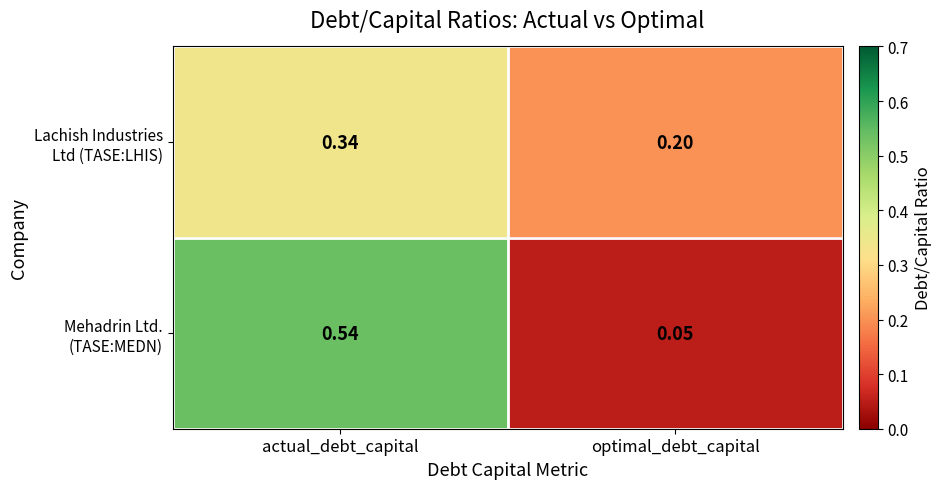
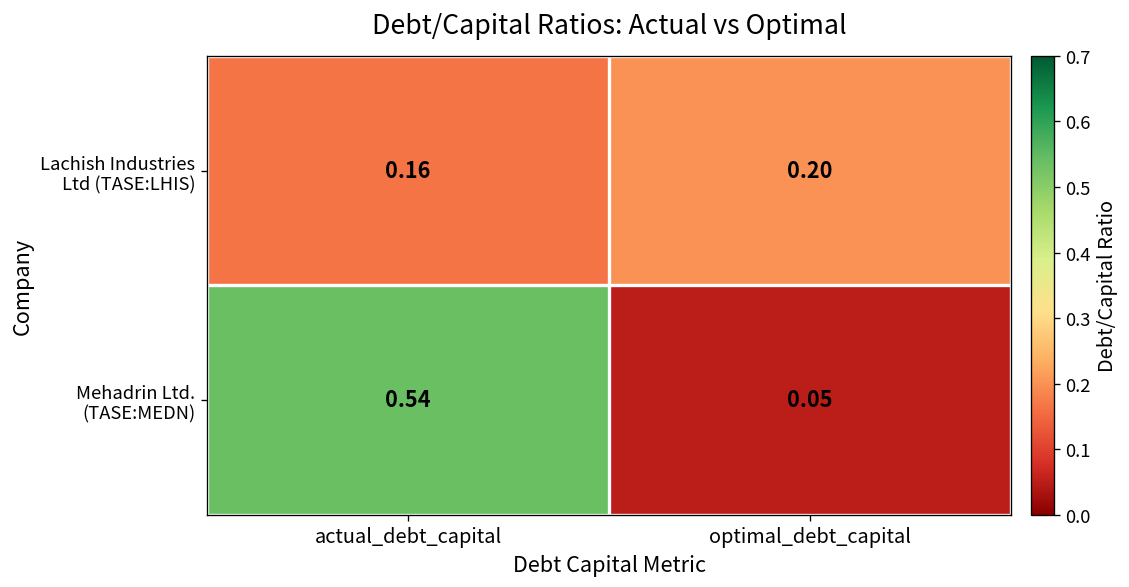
Lachish Industries Ltd (TASE:LHIS), actual_debt_capital: 0.34 -> 0.16
